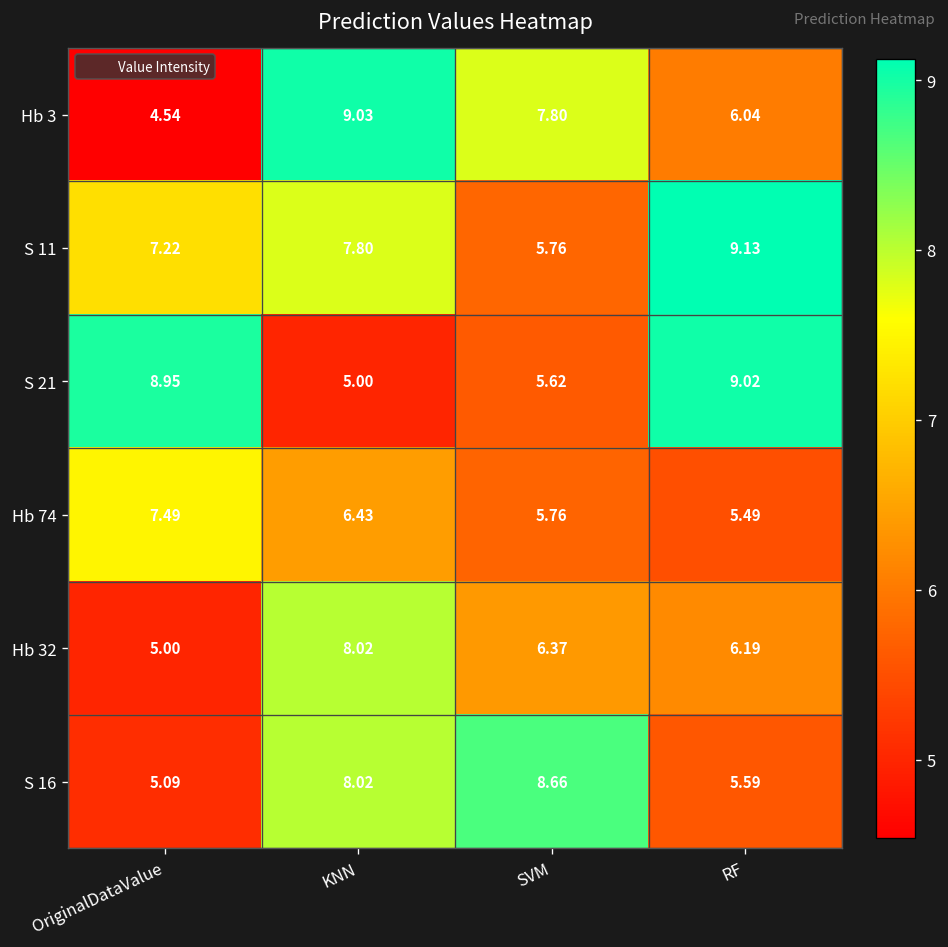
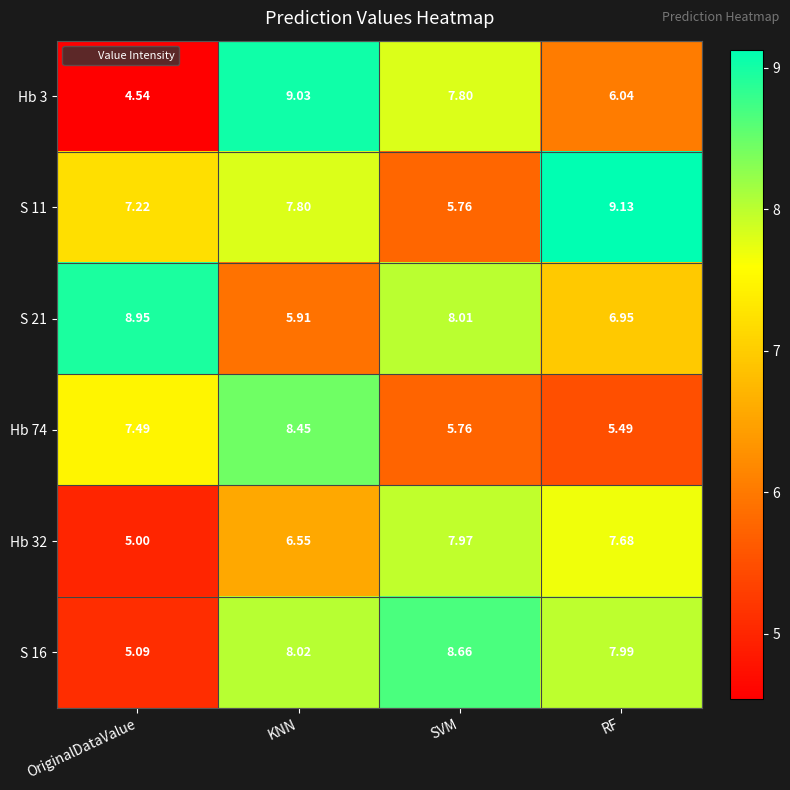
S 21, KNN: 5.00 -> 5.91
S 21, SVM: 5.62 -> 8.01
S 21, RF: 9.02 -> 6.95
Hb 74, KNN: 6.43 -> 8.45
Hb 32, KNN: 8.02 -> 6.55
Hb 32, SVM: 6.37 -> 7.97
Hb 32, RF: 6.19 -> 7.68
S 16, RF: 5.59 -> 7.99
